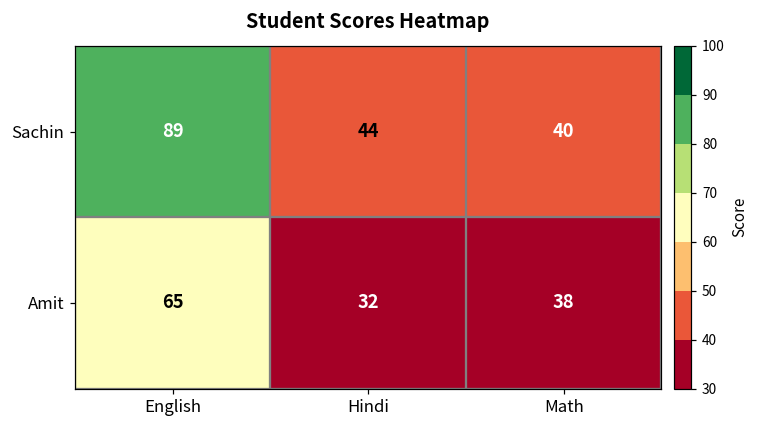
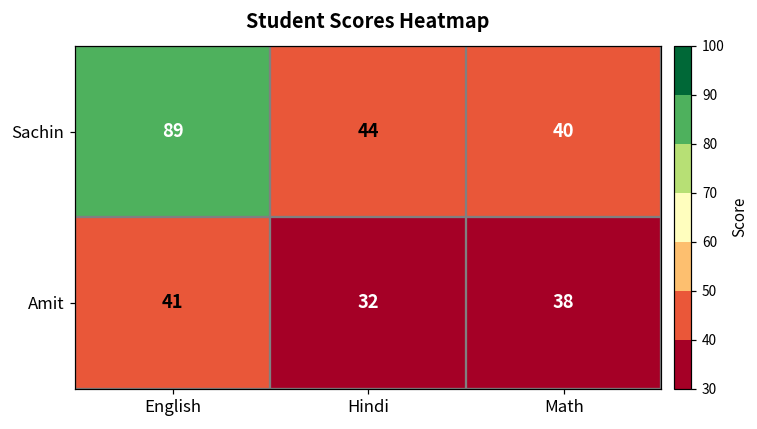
Amit, English: 65 -> 41
